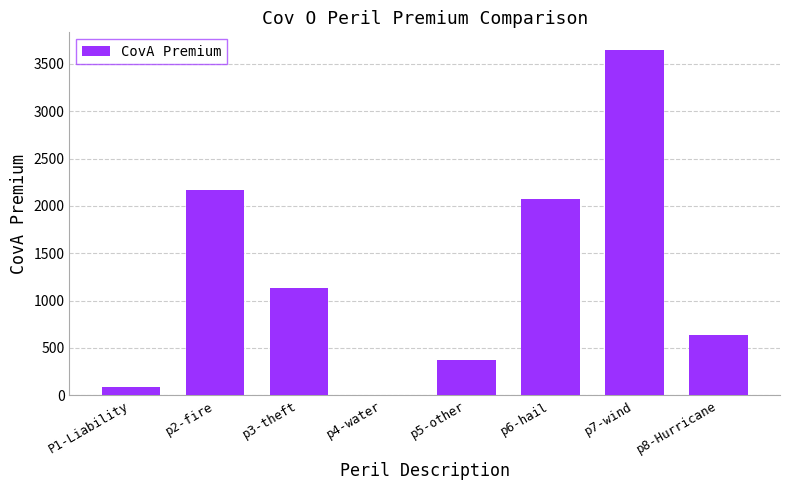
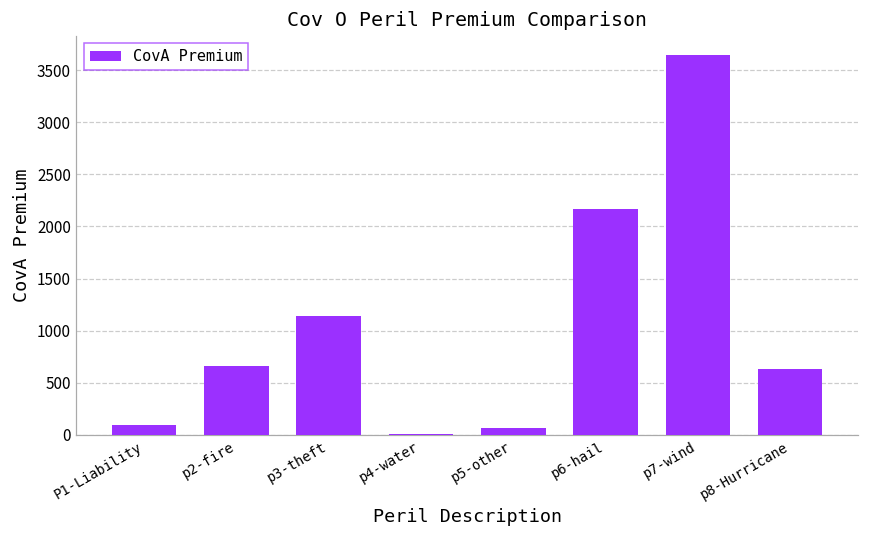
p2-fire: 2200 -> 700
p5-other: 400 -> 100
p6-hail: 2100 -> 2200
